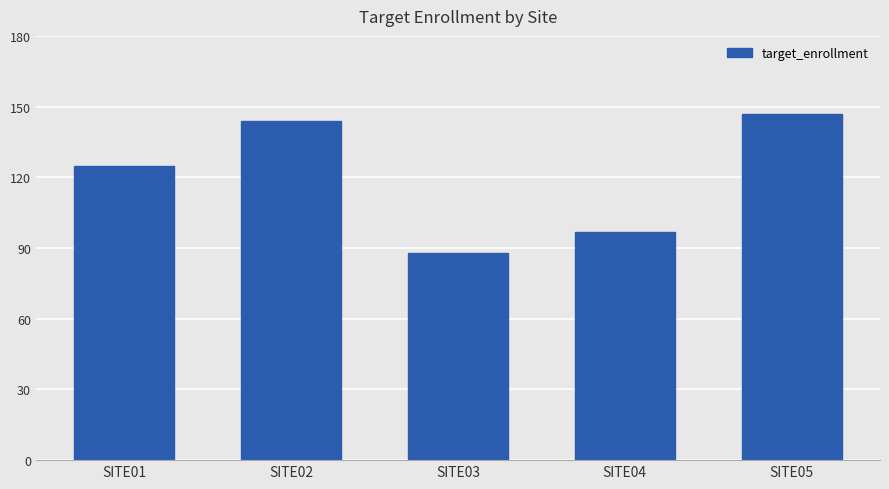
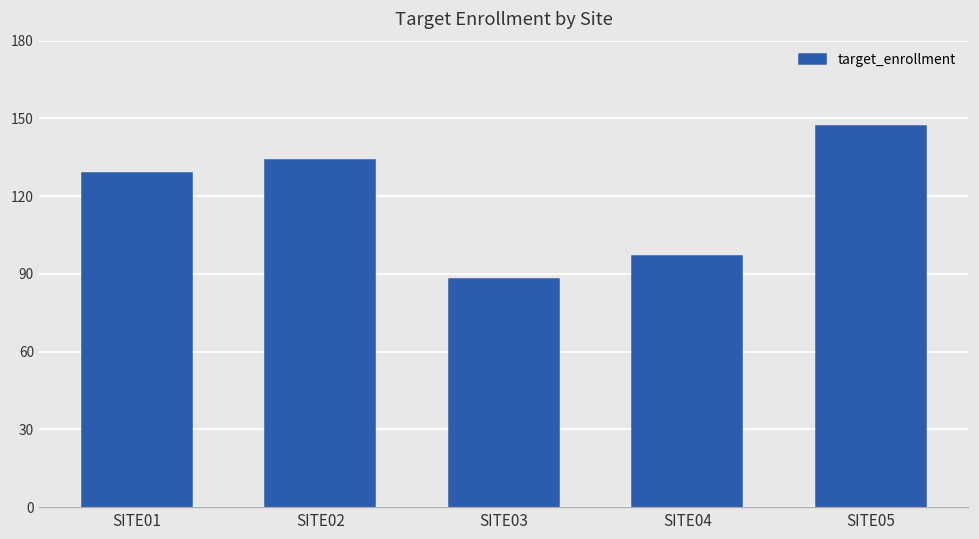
SITE01: 125 -> 129
SITE02: 144 -> 134
